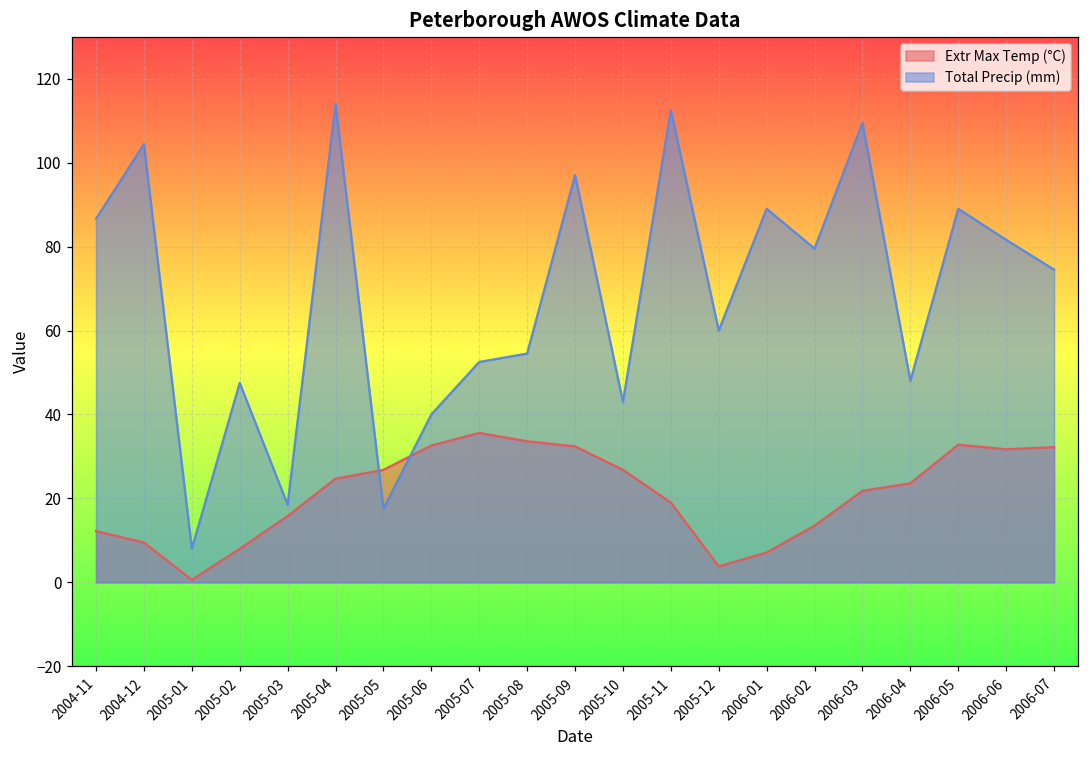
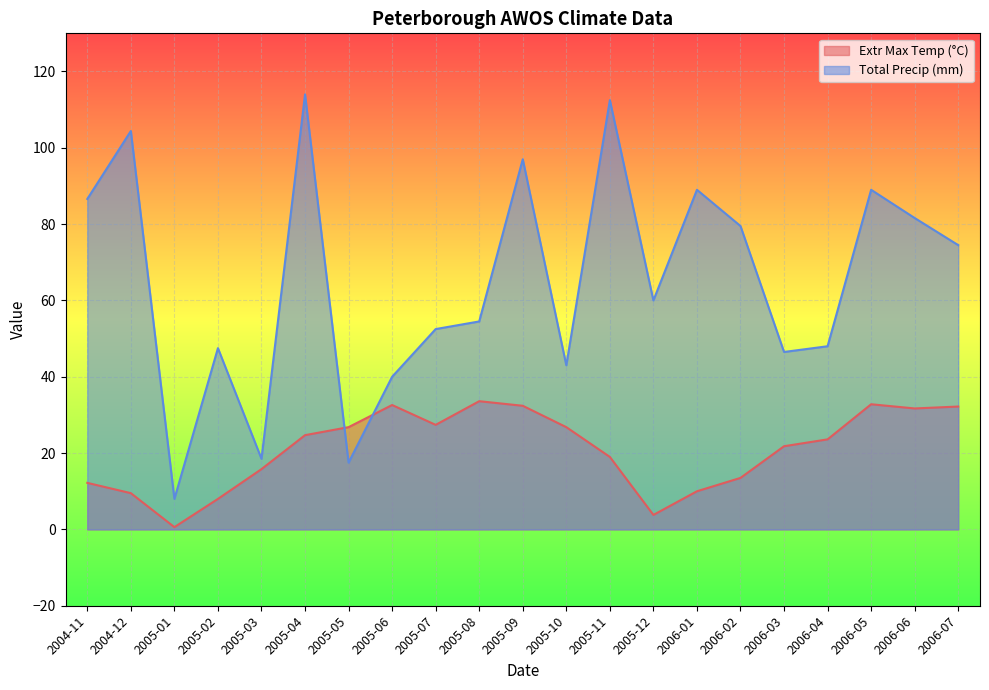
Extr Max Temp (°C), 2005-07: 36 -> 27
Extr Max Temp (°C), 2006-01: 7 -> 10
Total Precip (mm), 2006-03: 110 -> 47
